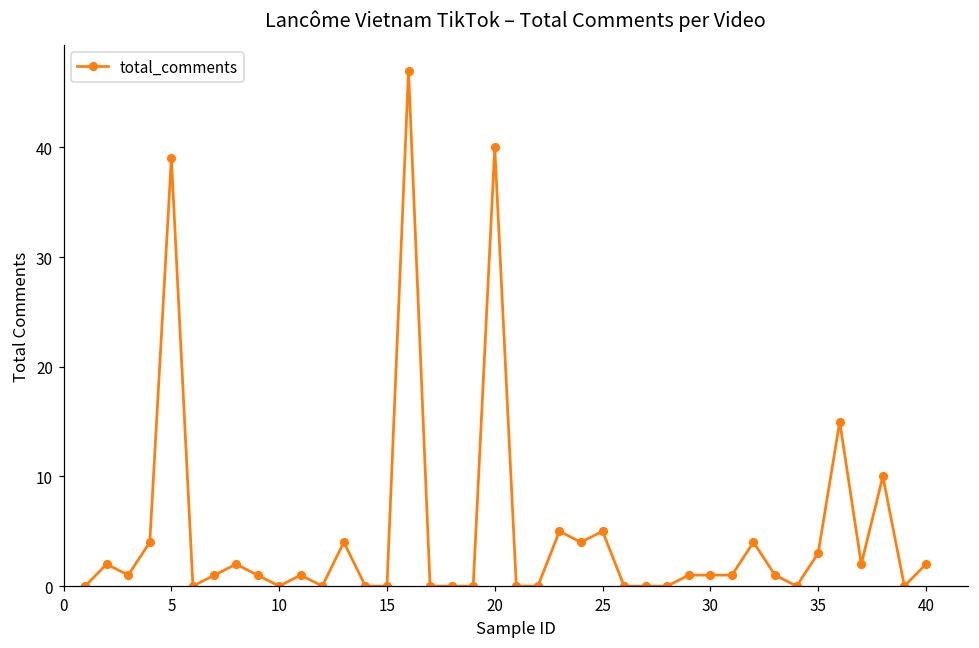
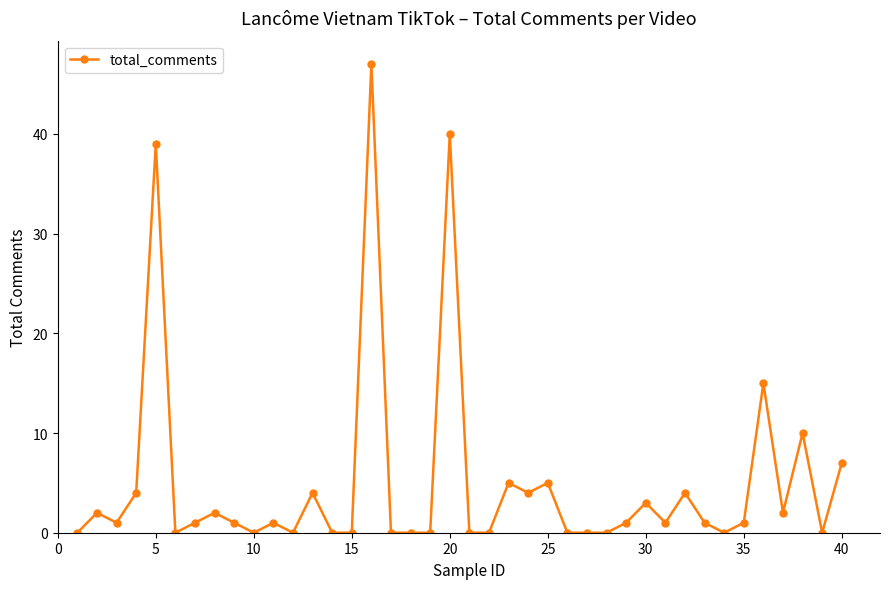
30: 1 -> 3
35: 3 -> 1
40: 2 -> 7
